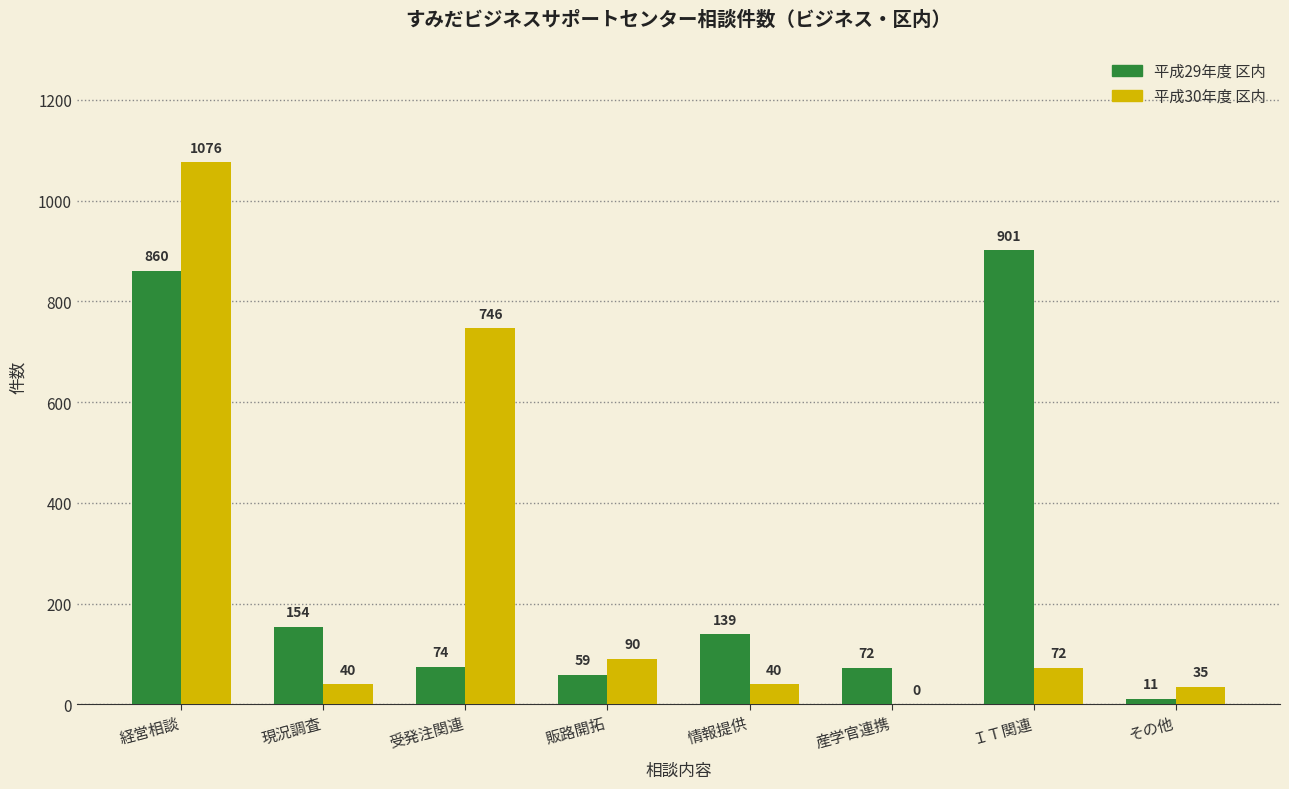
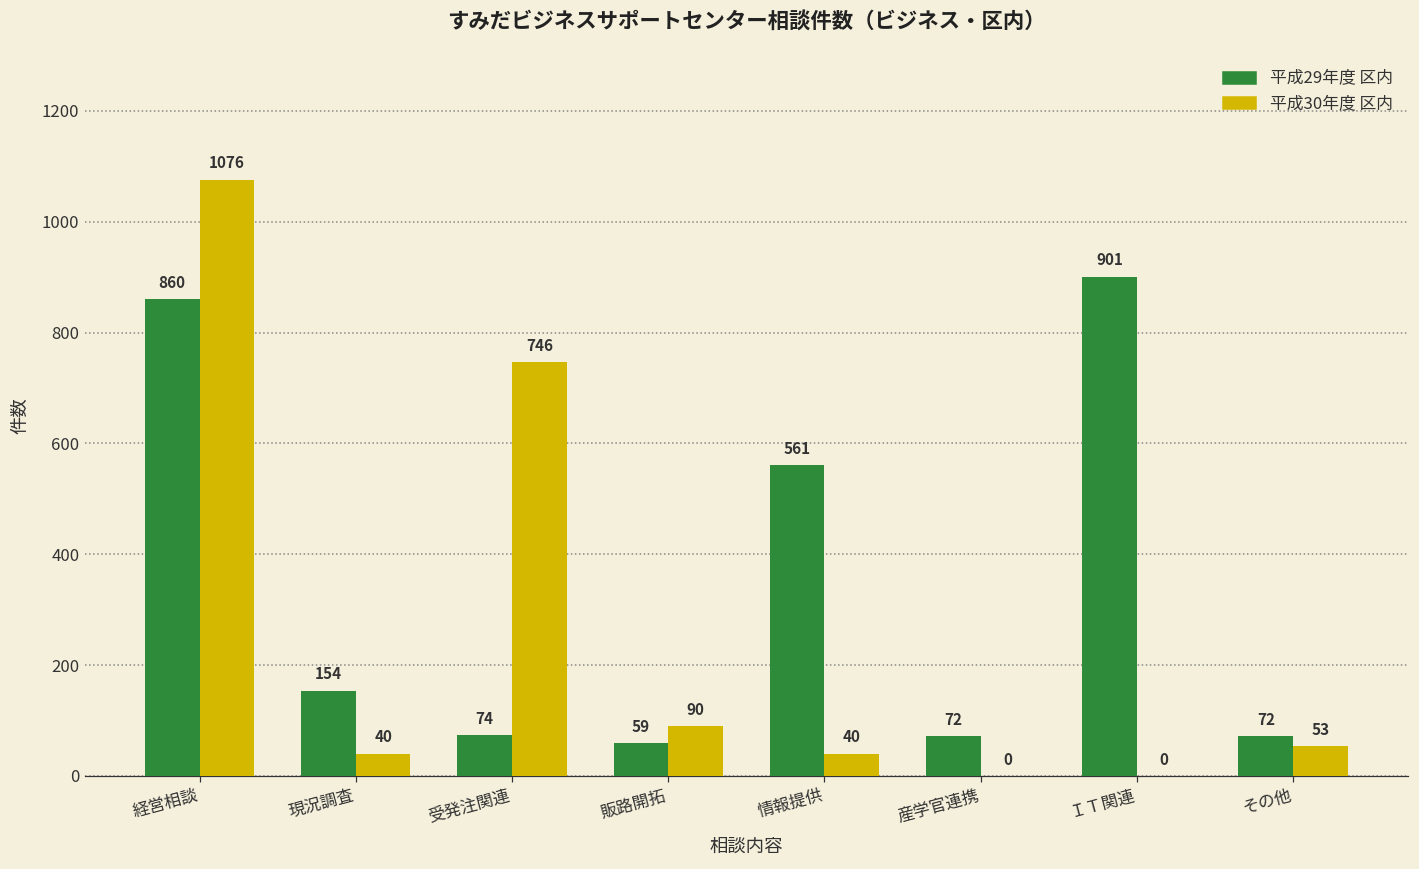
平成29年度 区内, 情報提供: 139 -> 561
平成30年度 区内, ＩＴ関連: 72 -> 0
平成29年度 区内, その他: 11 -> 72
平成30年度 区内, その他: 35 -> 53
